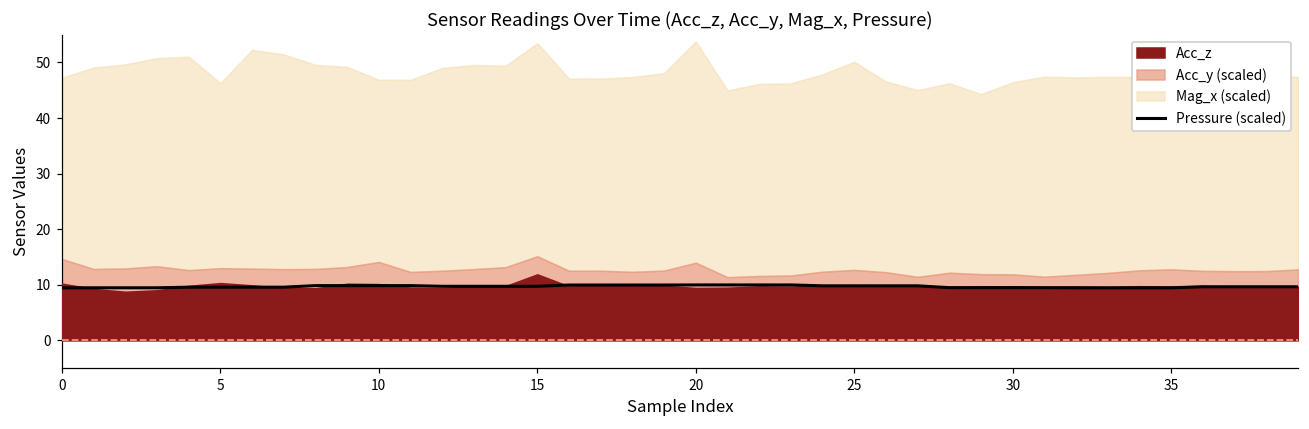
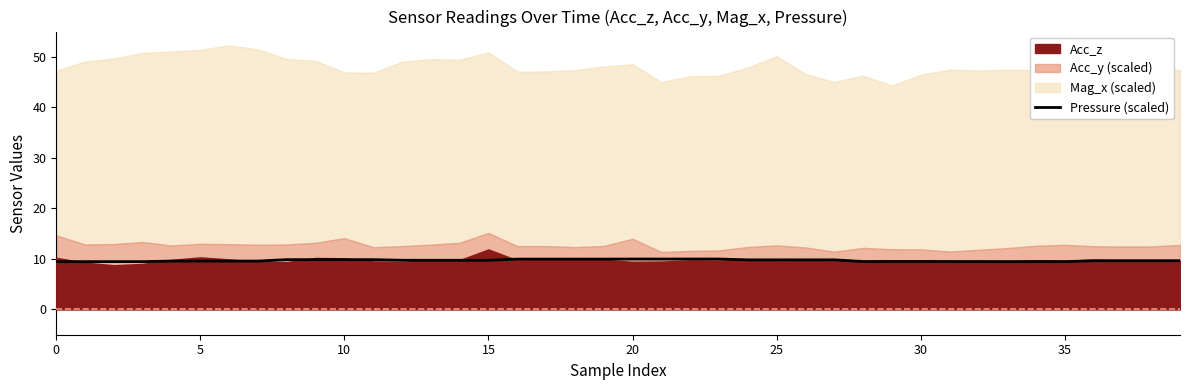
Mag_x (scaled), 5: 33 -> 38
Mag_x (scaled), 15: 38 -> 36
Mag_x (scaled), 20: 40 -> 35
